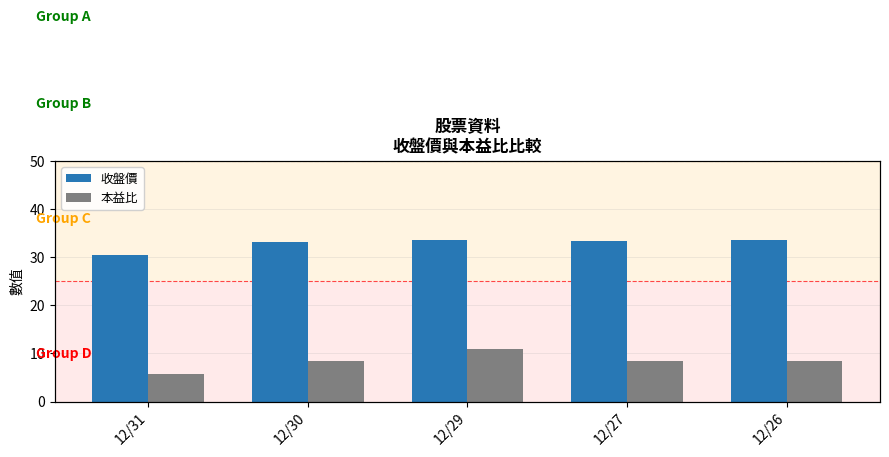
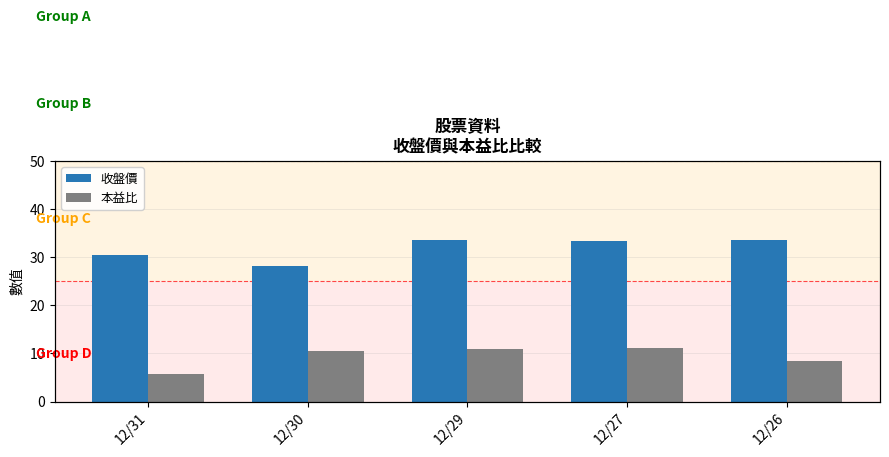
收盤價, 12/30: 33 -> 28
本益比, 12/30: 8 -> 11
本益比, 12/27: 8 -> 11
